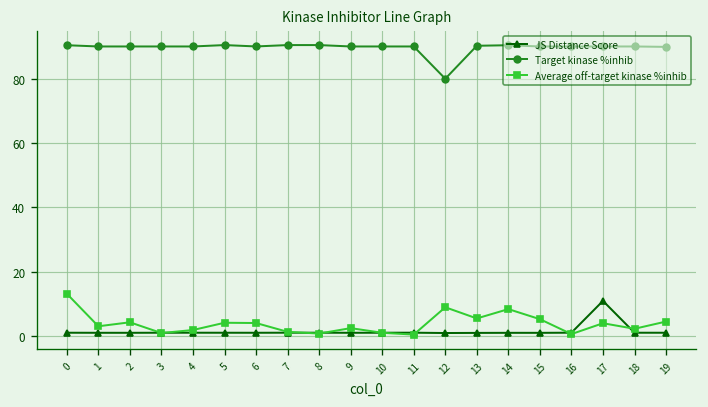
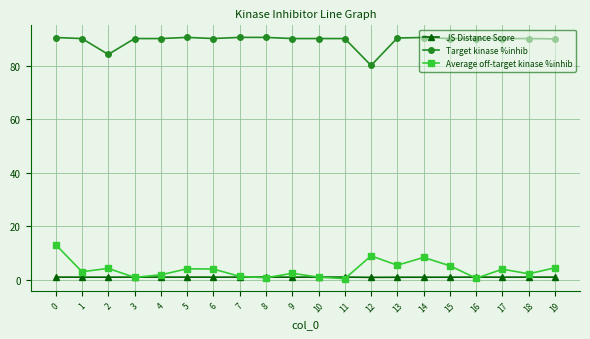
Target kinase %inhib, 2: 90 -> 84
JS Distance Score, 17: 11 -> 1
